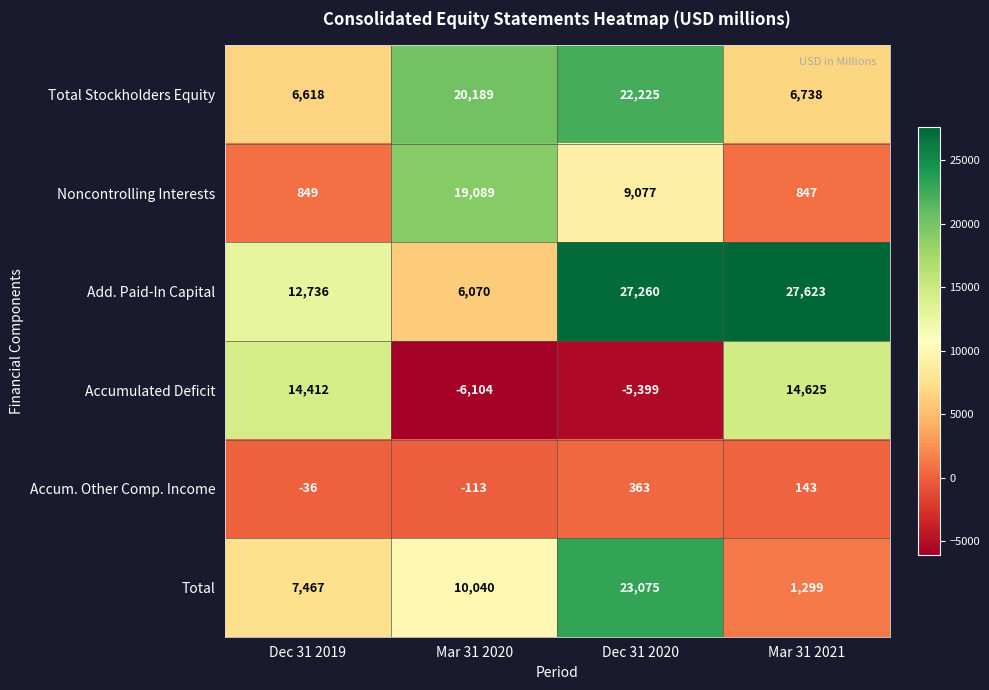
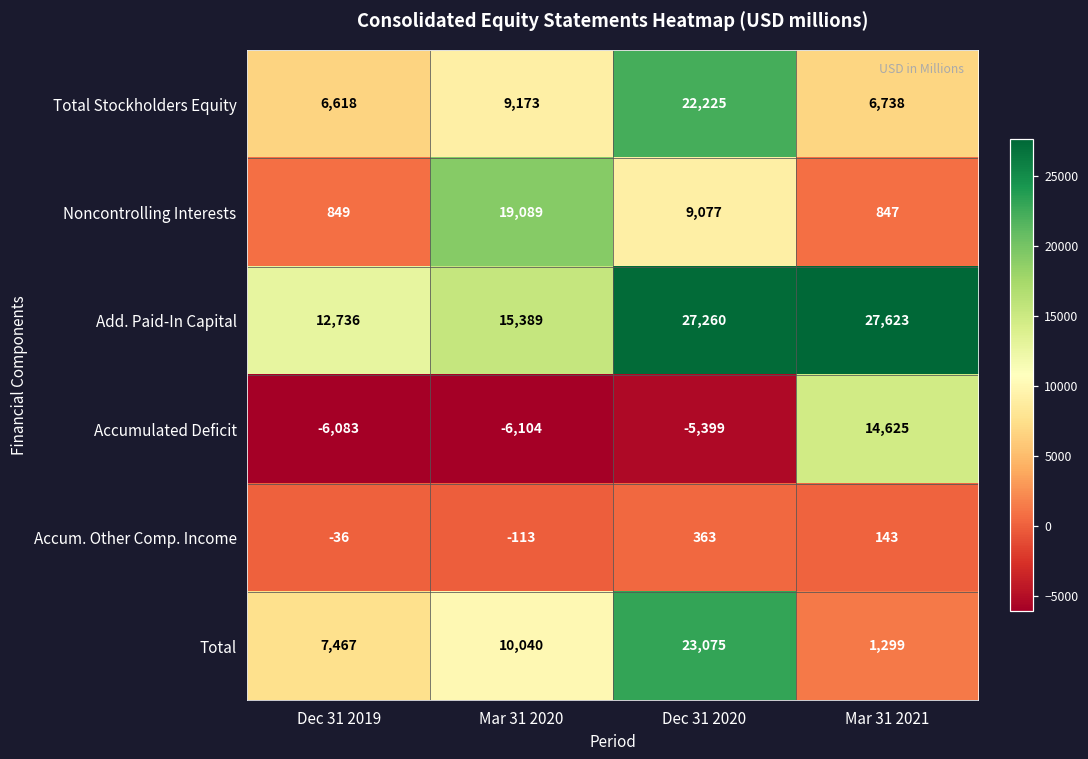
Total Stockholders Equity, Mar 31 2020: 20,189 -> 9,173
Add. Paid-In Capital, Mar 31 2020: 6,070 -> 15,389
Accumulated Deficit, Dec 31 2019: 14,412 -> -6,083
